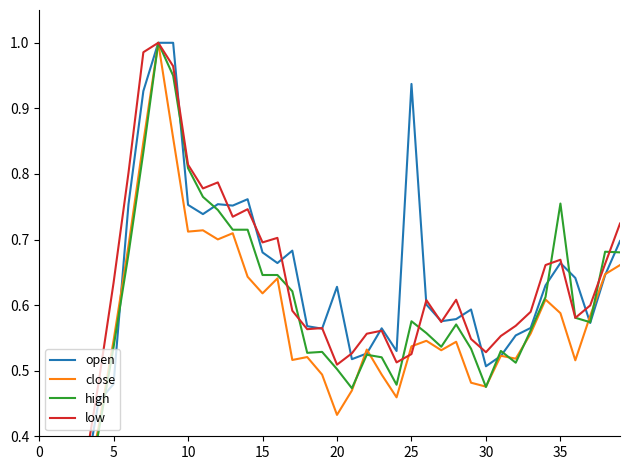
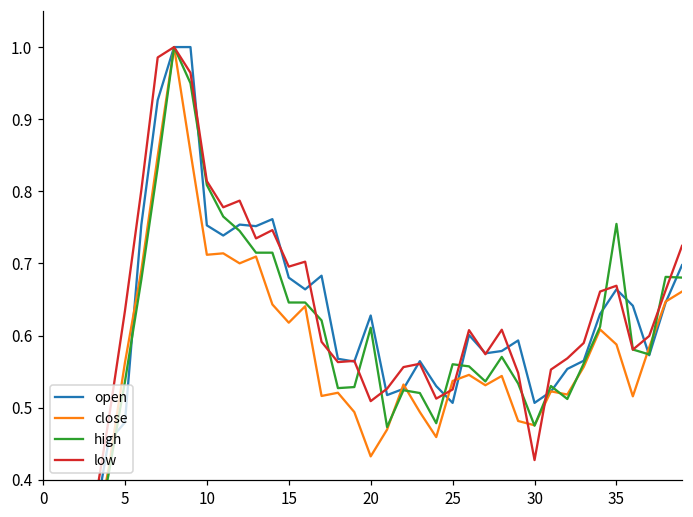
close, 5: 0.55 -> 0.56
high, 20: 0.50 -> 0.61
open, 25: 0.94 -> 0.51
high, 25: 0.58 -> 0.56
low, 30: 0.53 -> 0.43
